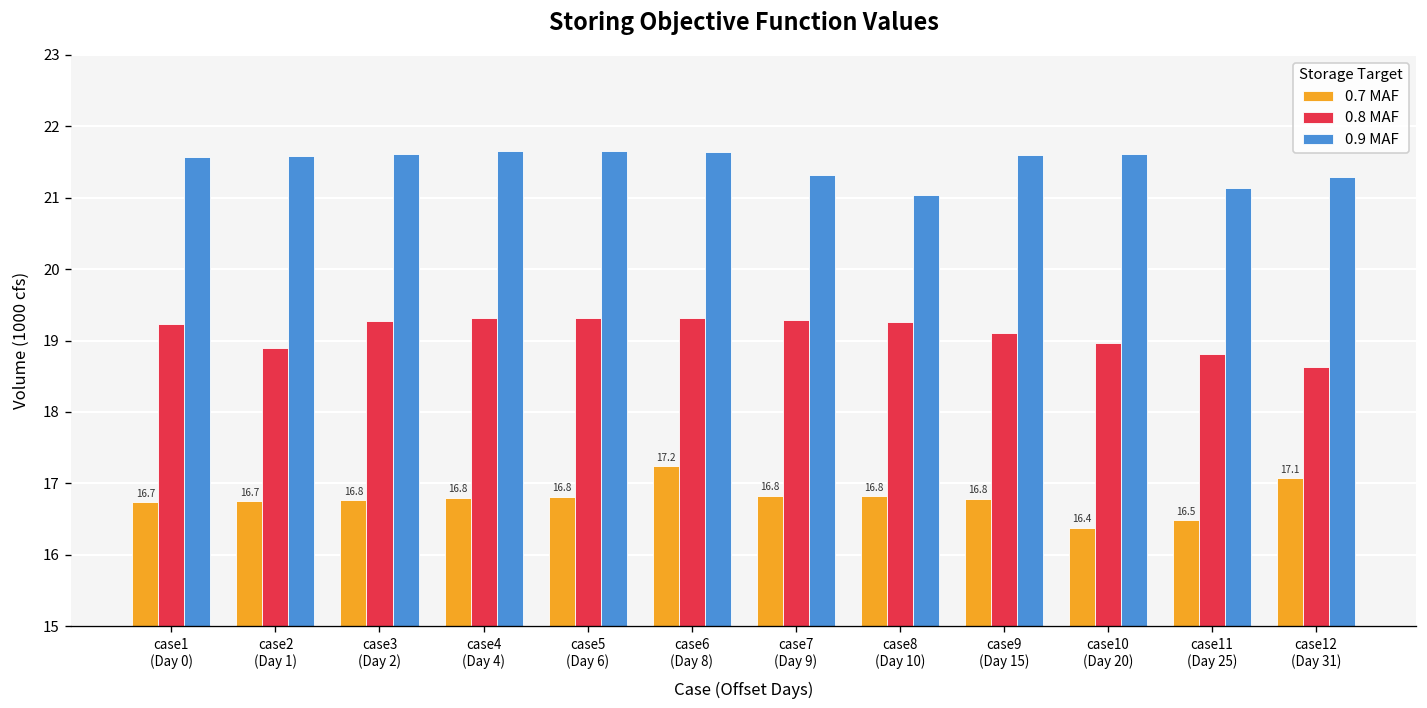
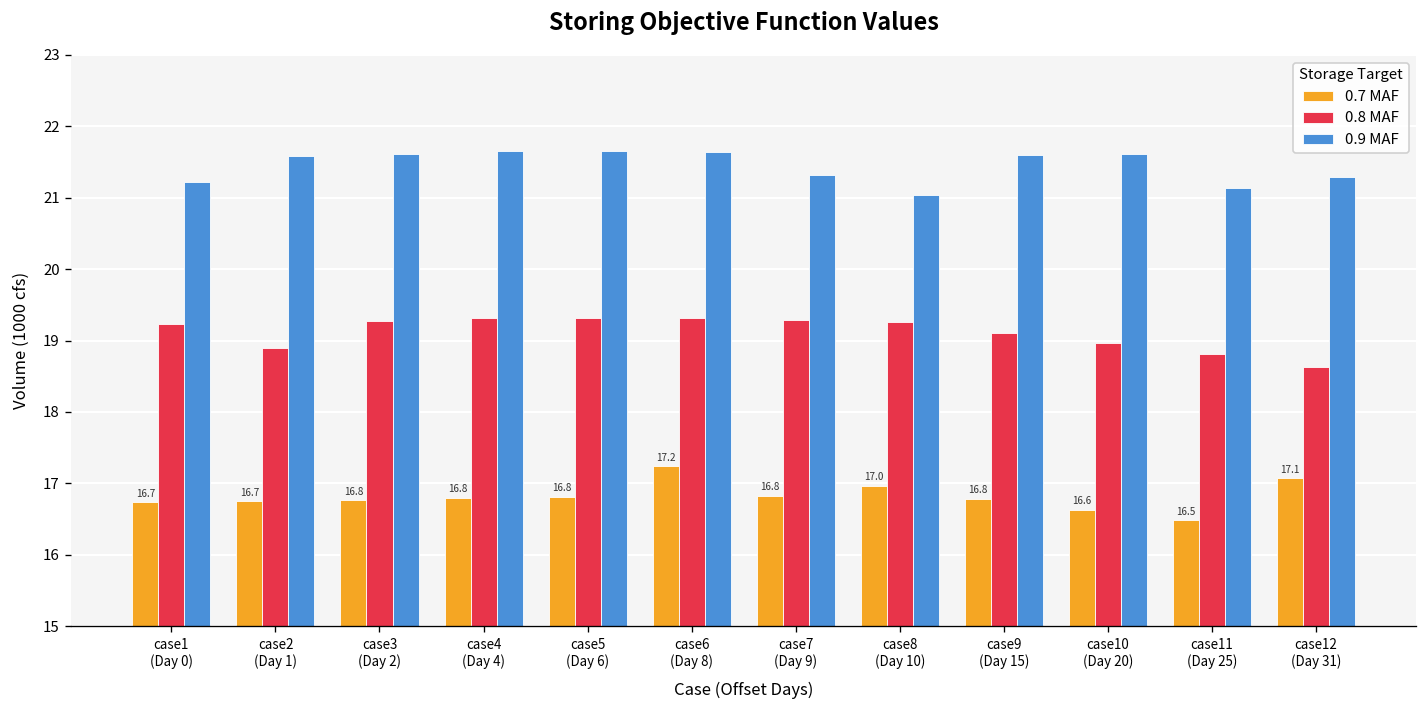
0.9 MAF, case1 (Day 0): 21.6 -> 21.2
0.7 MAF, case8 (Day 10): 16.8 -> 17.0
0.7 MAF, case10 (Day 20): 16.4 -> 16.6
